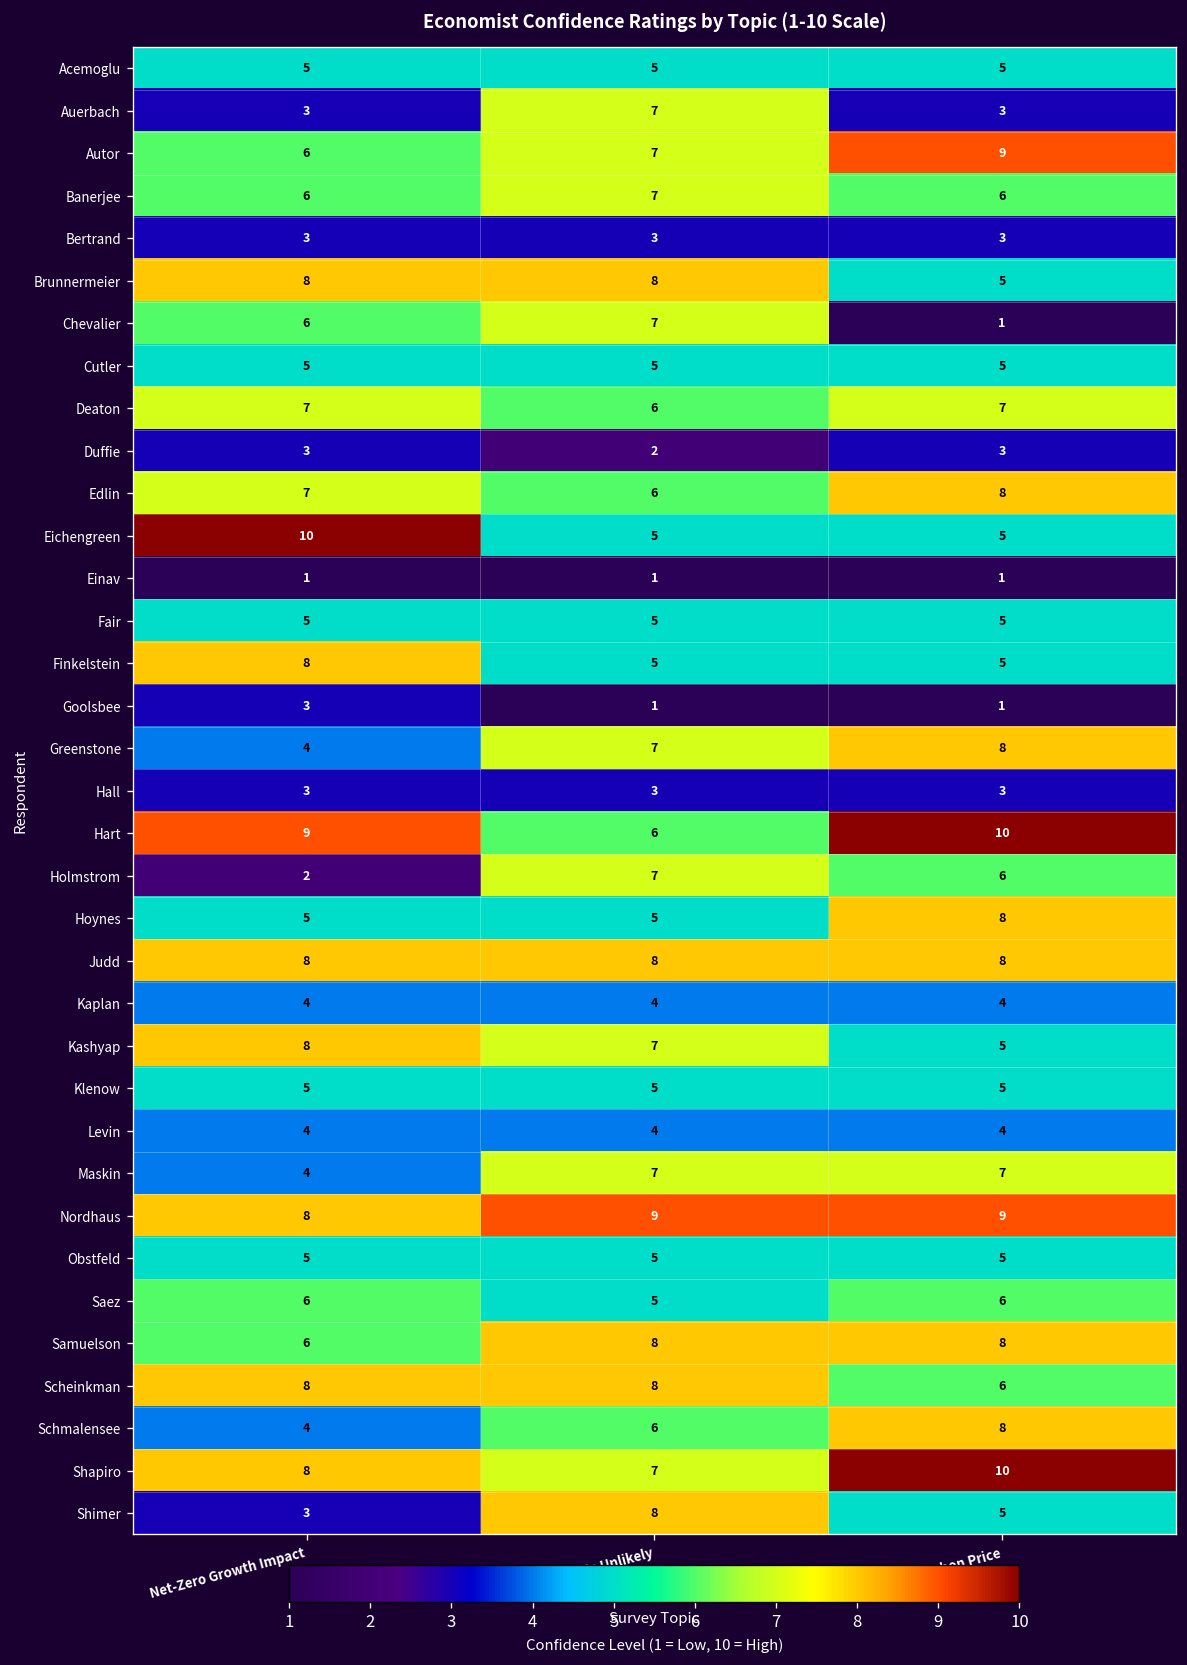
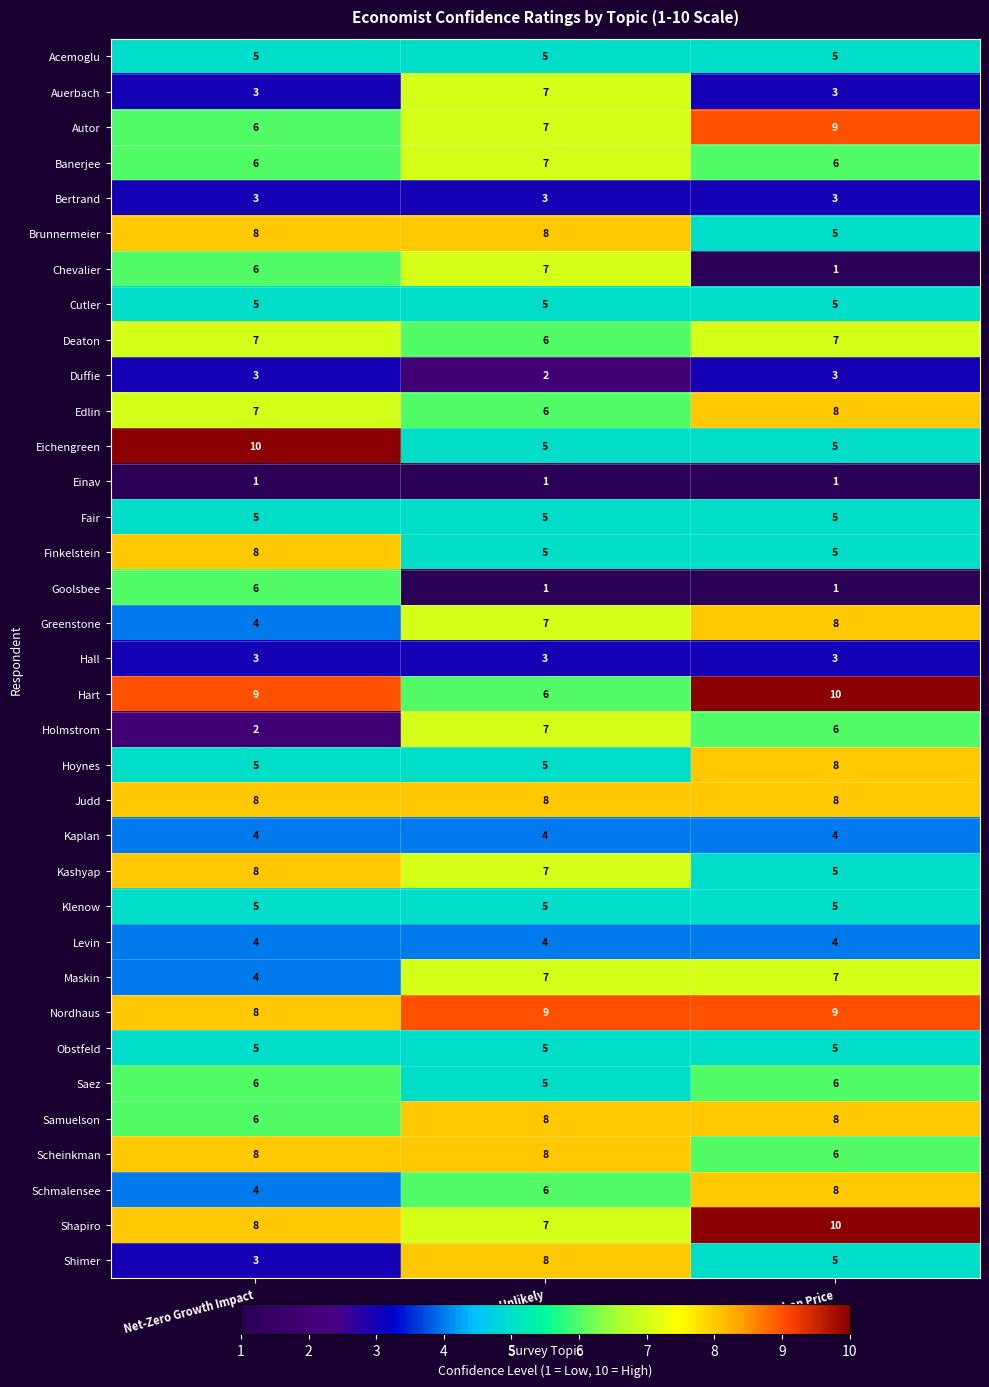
Goolsbee, Net-Zero Growth Impact: 3 -> 6
